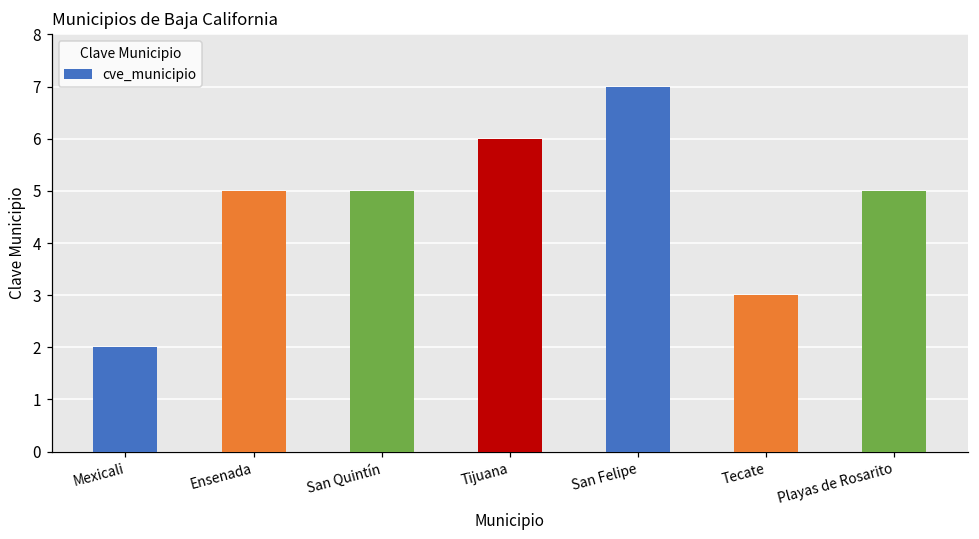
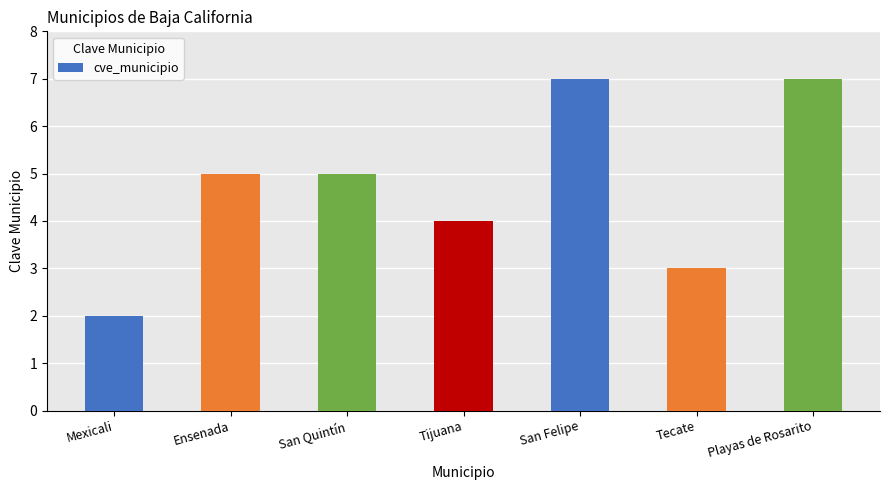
Tijuana: 6 -> 4
Playas de Rosarito: 5 -> 7
